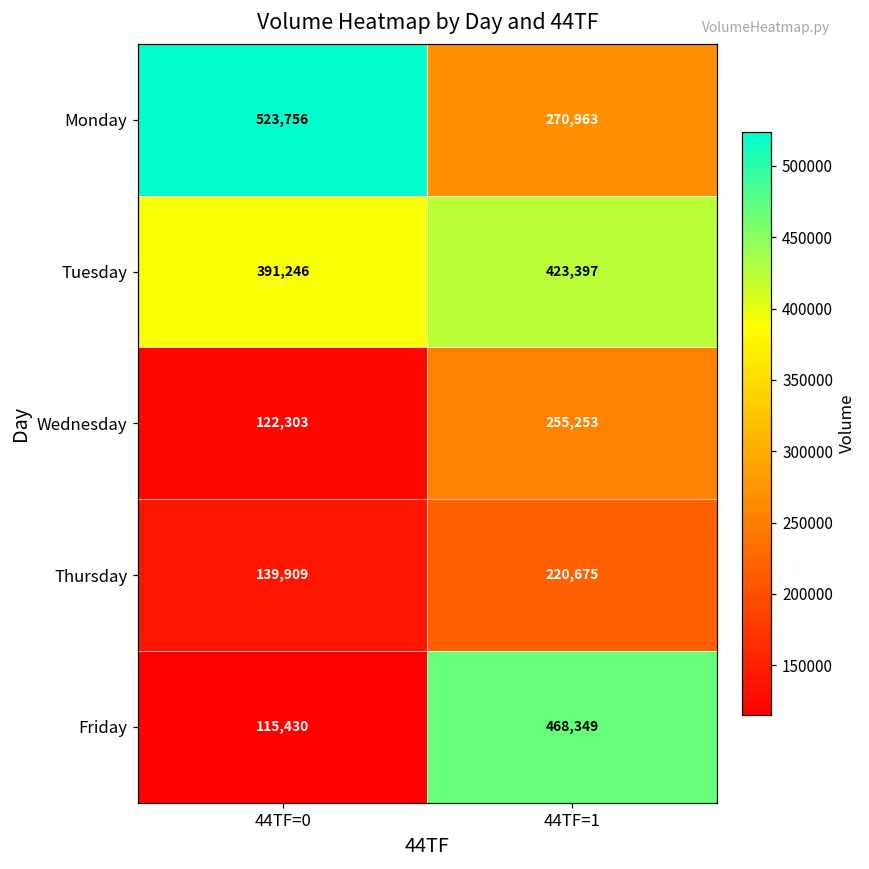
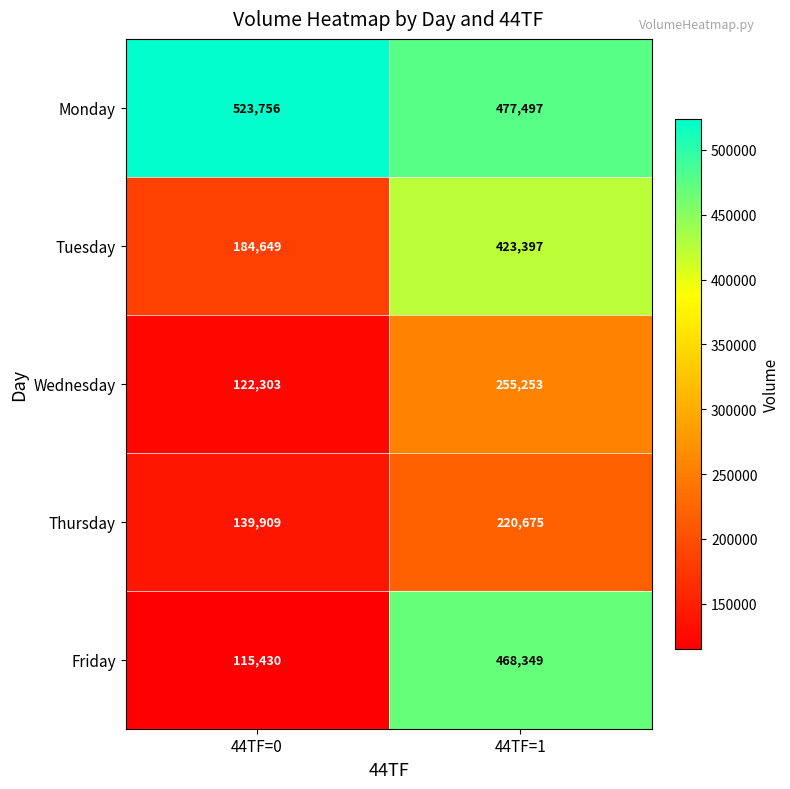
Monday, 44TF=1: 270,963 -> 477,497
Tuesday, 44TF=0: 391,246 -> 184,649
